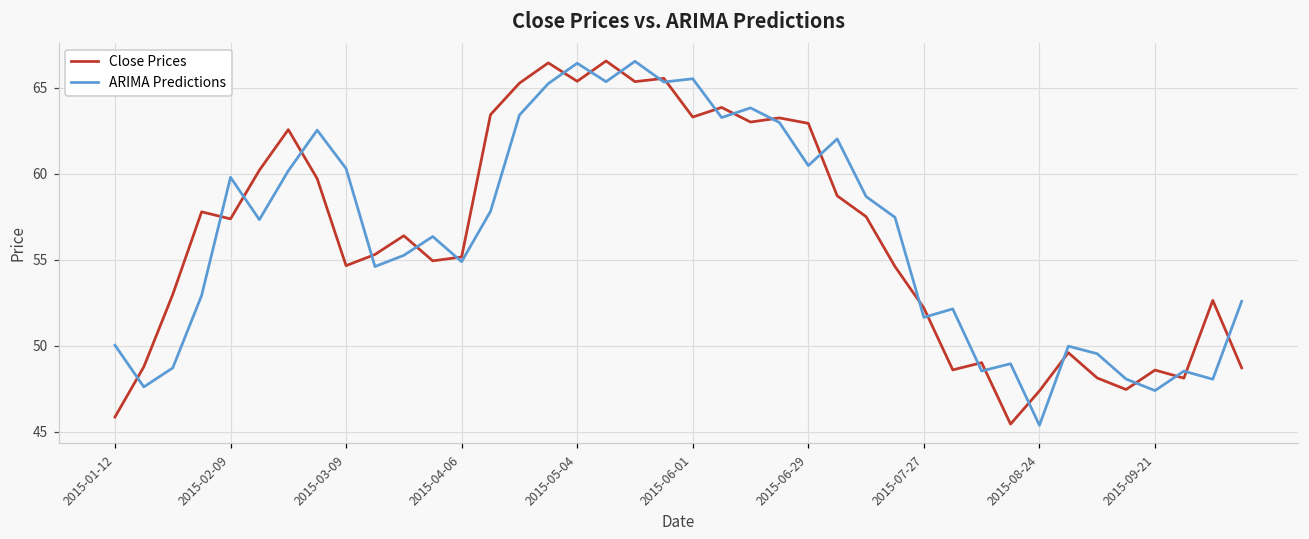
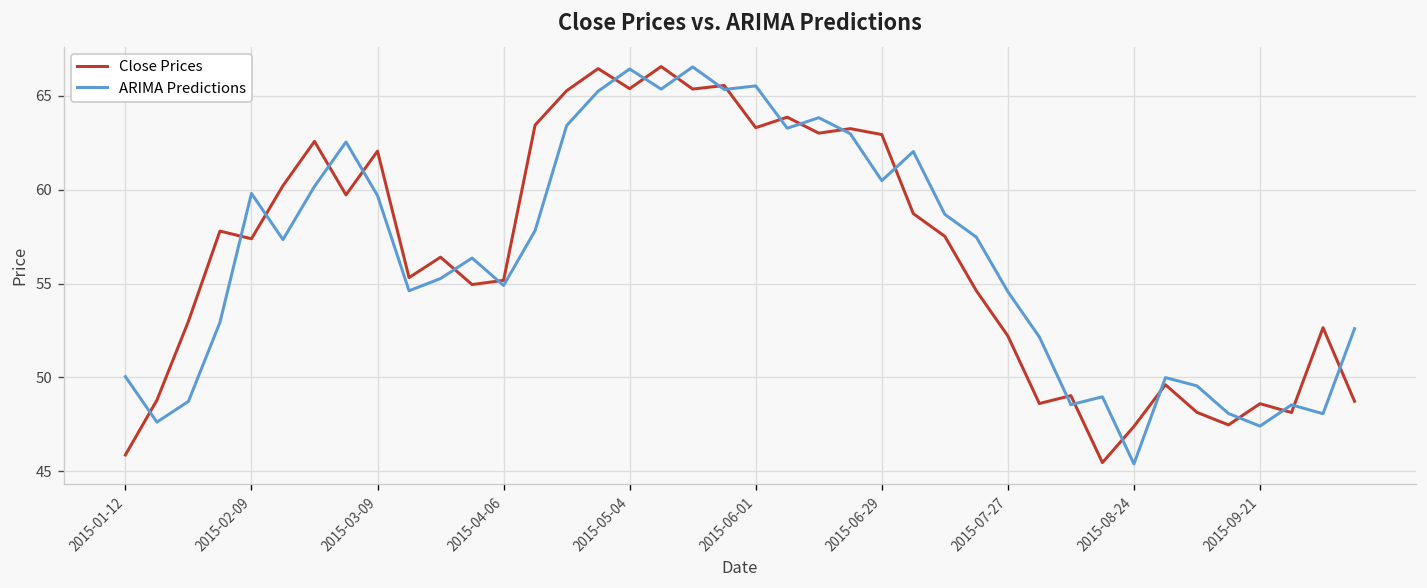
Close Prices, 2015-03-09: 54.7 -> 62.1
ARIMA Predictions, 2015-03-09: 60.3 -> 59.7
ARIMA Predictions, 2015-07-27: 51.7 -> 54.6
